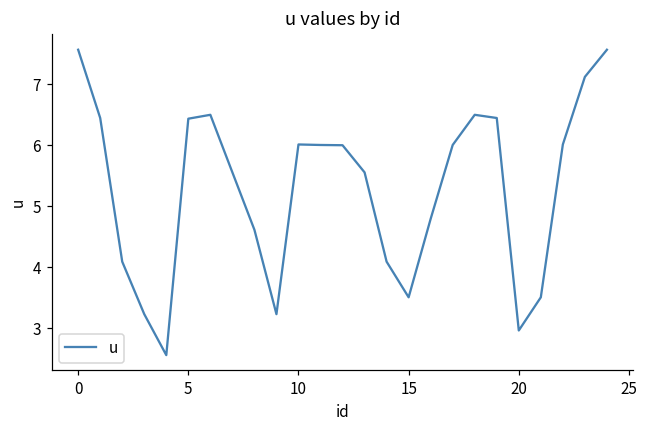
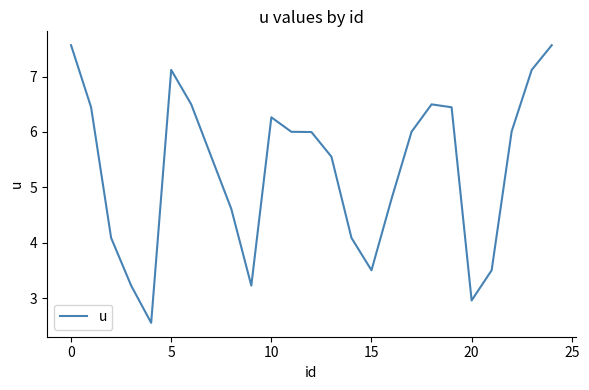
5: 6.4 -> 7.1
10: 6.0 -> 6.3
